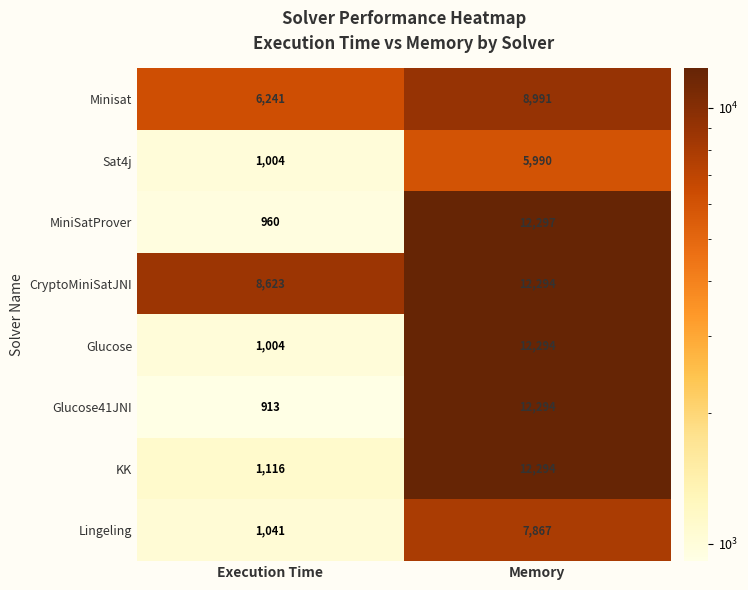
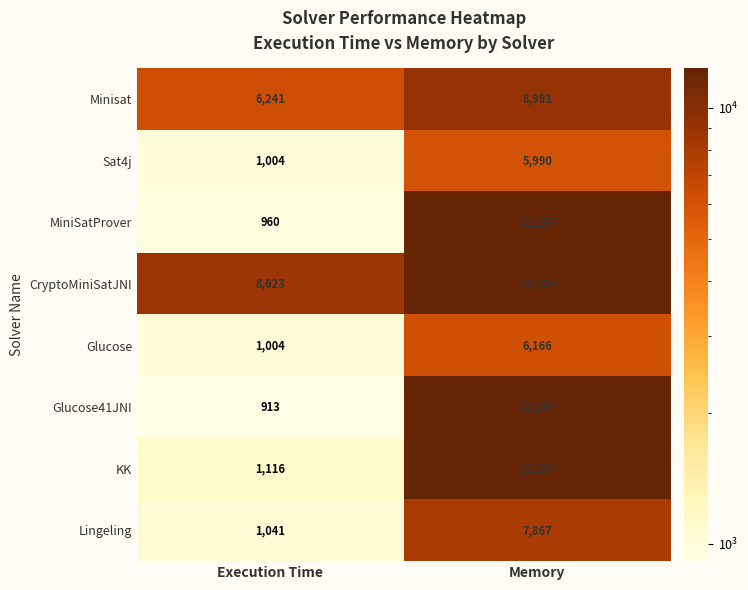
Glucose, Memory: 12,294 -> 6,166
